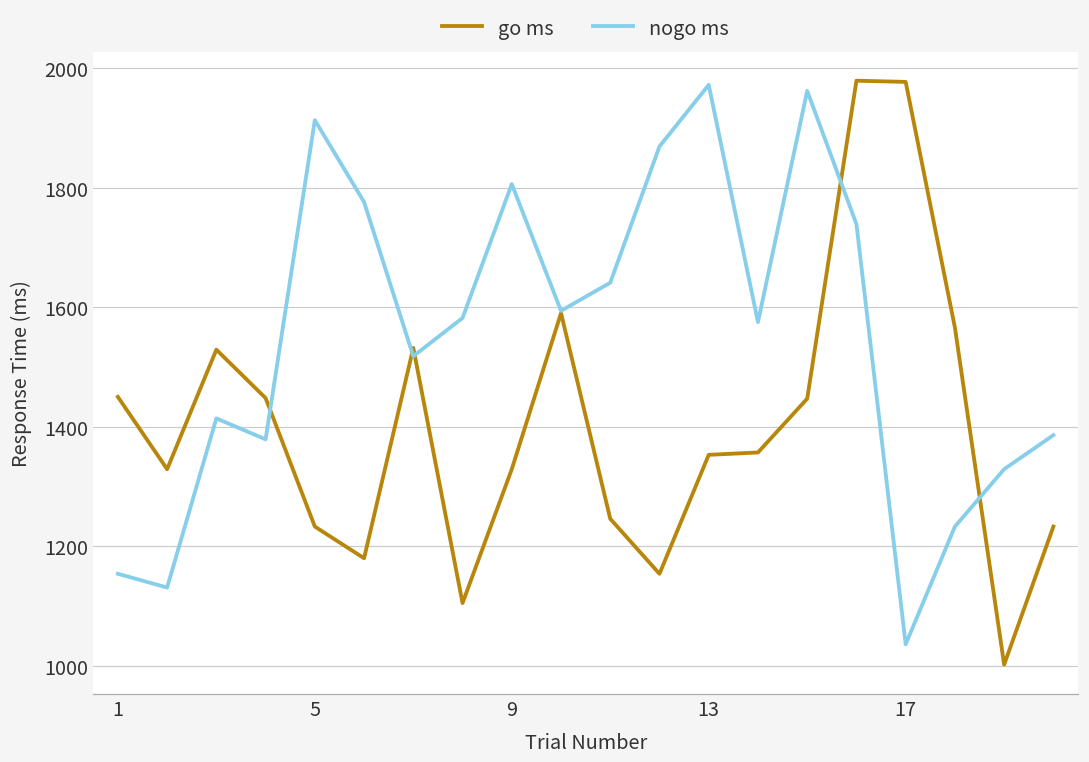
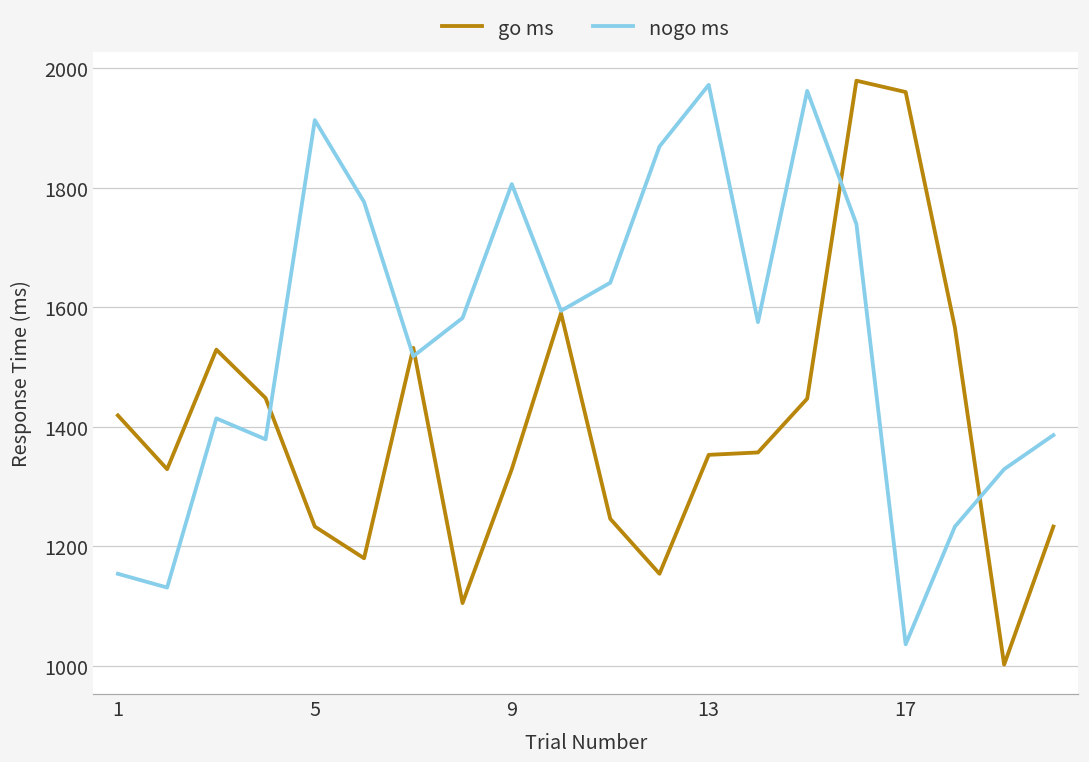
go ms, 1: 1450 -> 1420
go ms, 17: 1980 -> 1960
